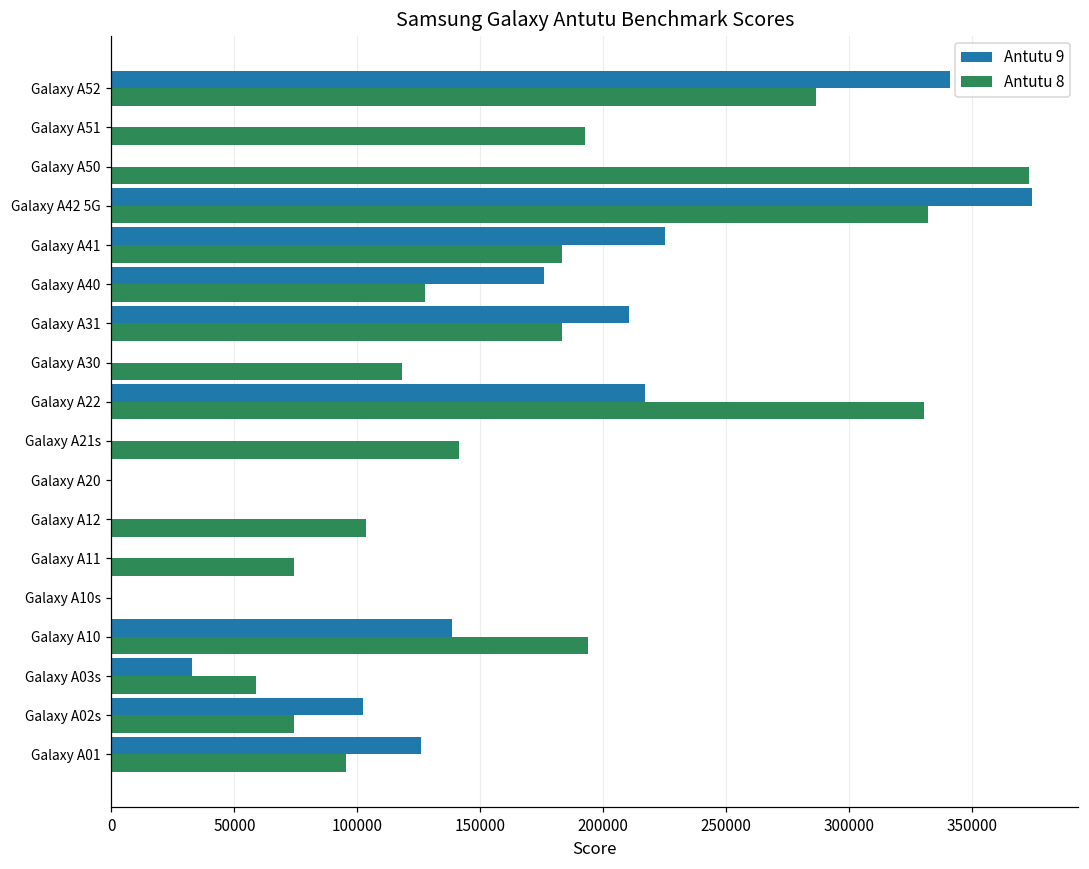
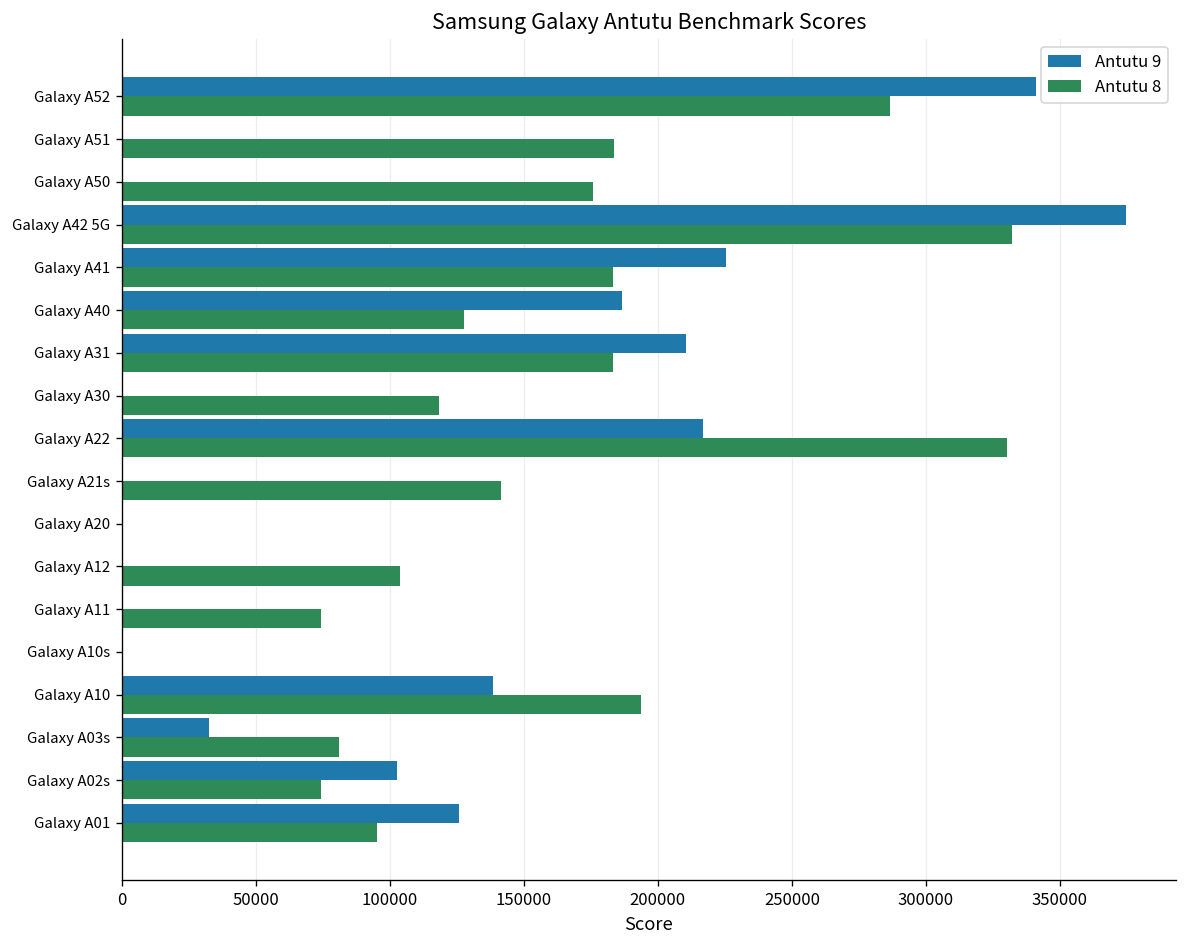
Antutu 8, Galaxy A51: 193000 -> 184000
Antutu 8, Galaxy A50: 373000 -> 176000
Antutu 9, Galaxy A40: 176000 -> 187000
Antutu 8, Galaxy A03s: 59000 -> 81000
